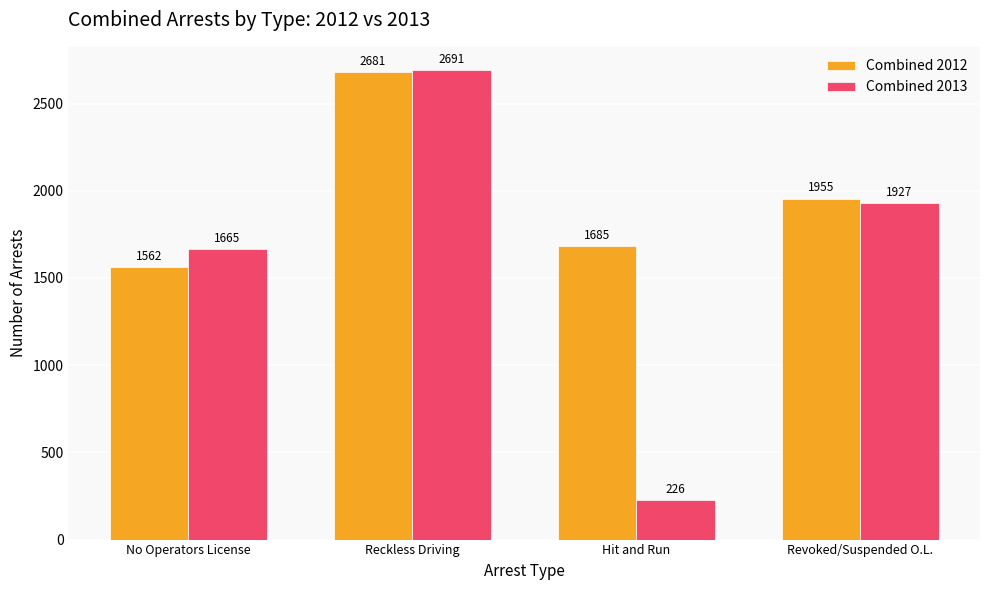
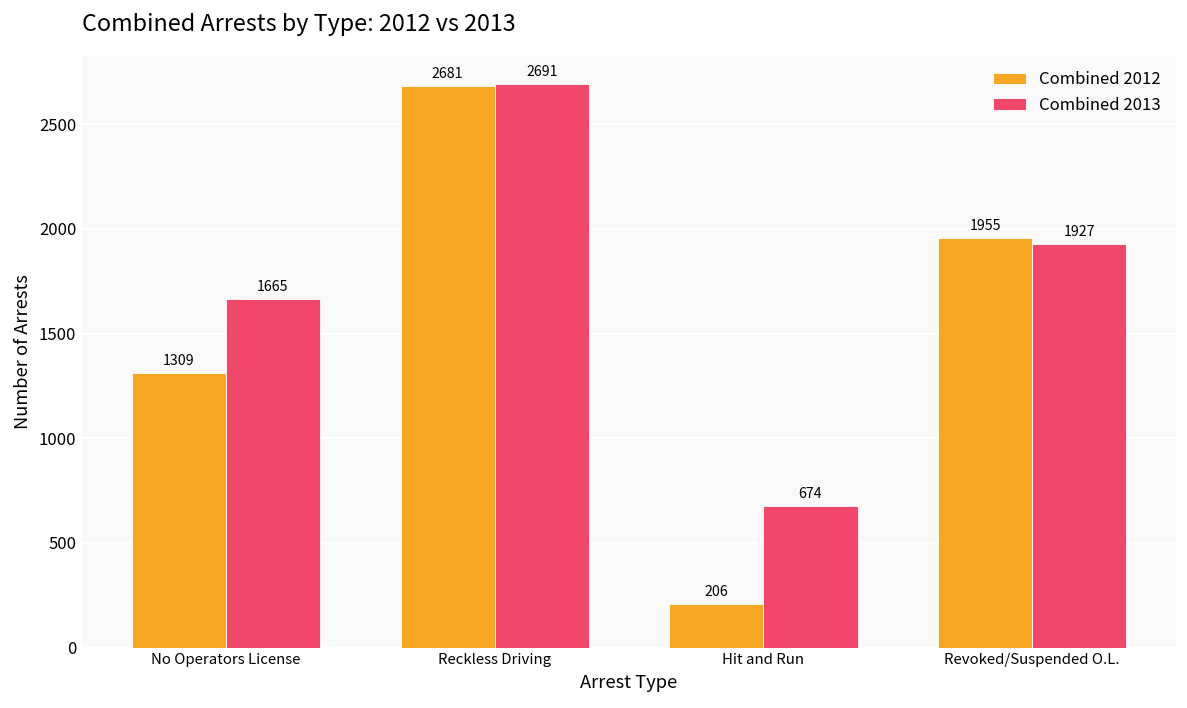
Combined 2012, No Operators License: 1562 -> 1309
Combined 2012, Hit and Run: 1685 -> 206
Combined 2013, Hit and Run: 226 -> 674
